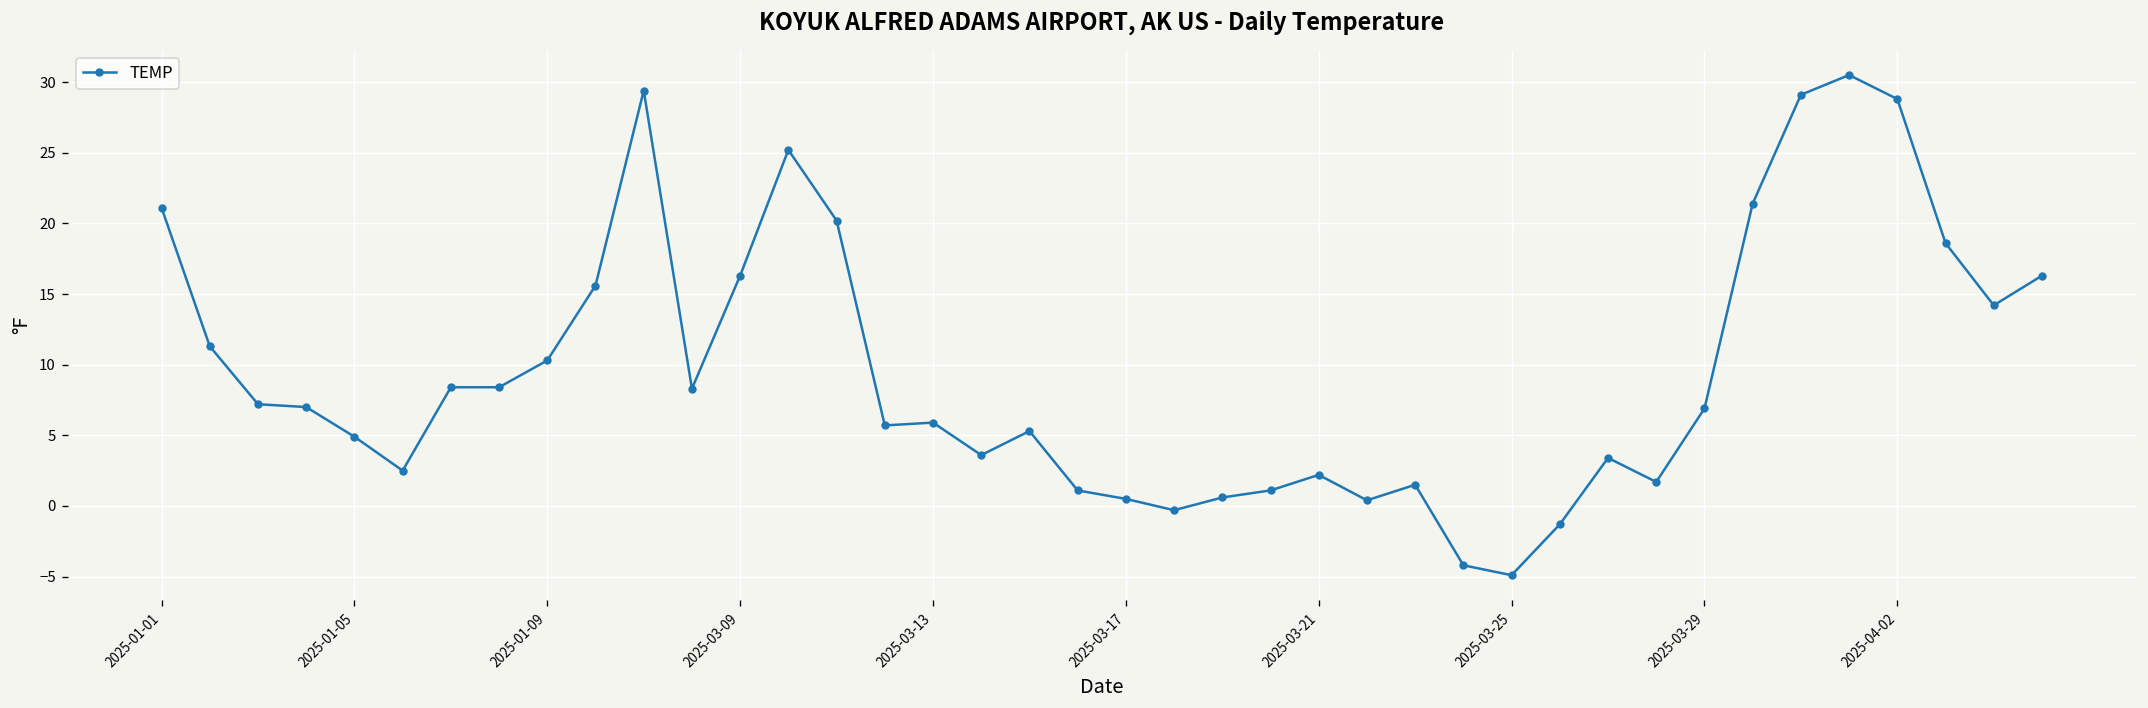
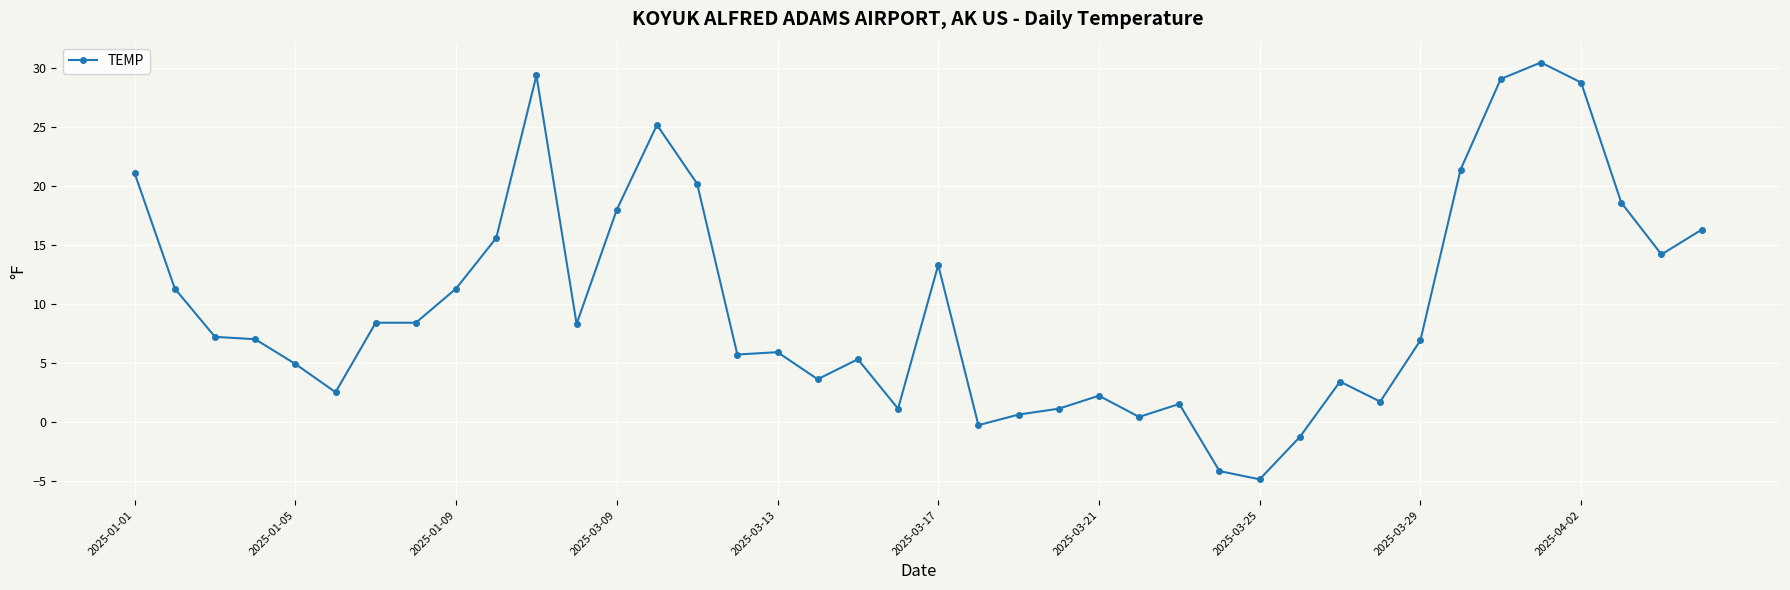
2025-01-09: 10.3 -> 11.3
2025-03-09: 16.3 -> 18.0
2025-03-17: 0.5 -> 13.3
